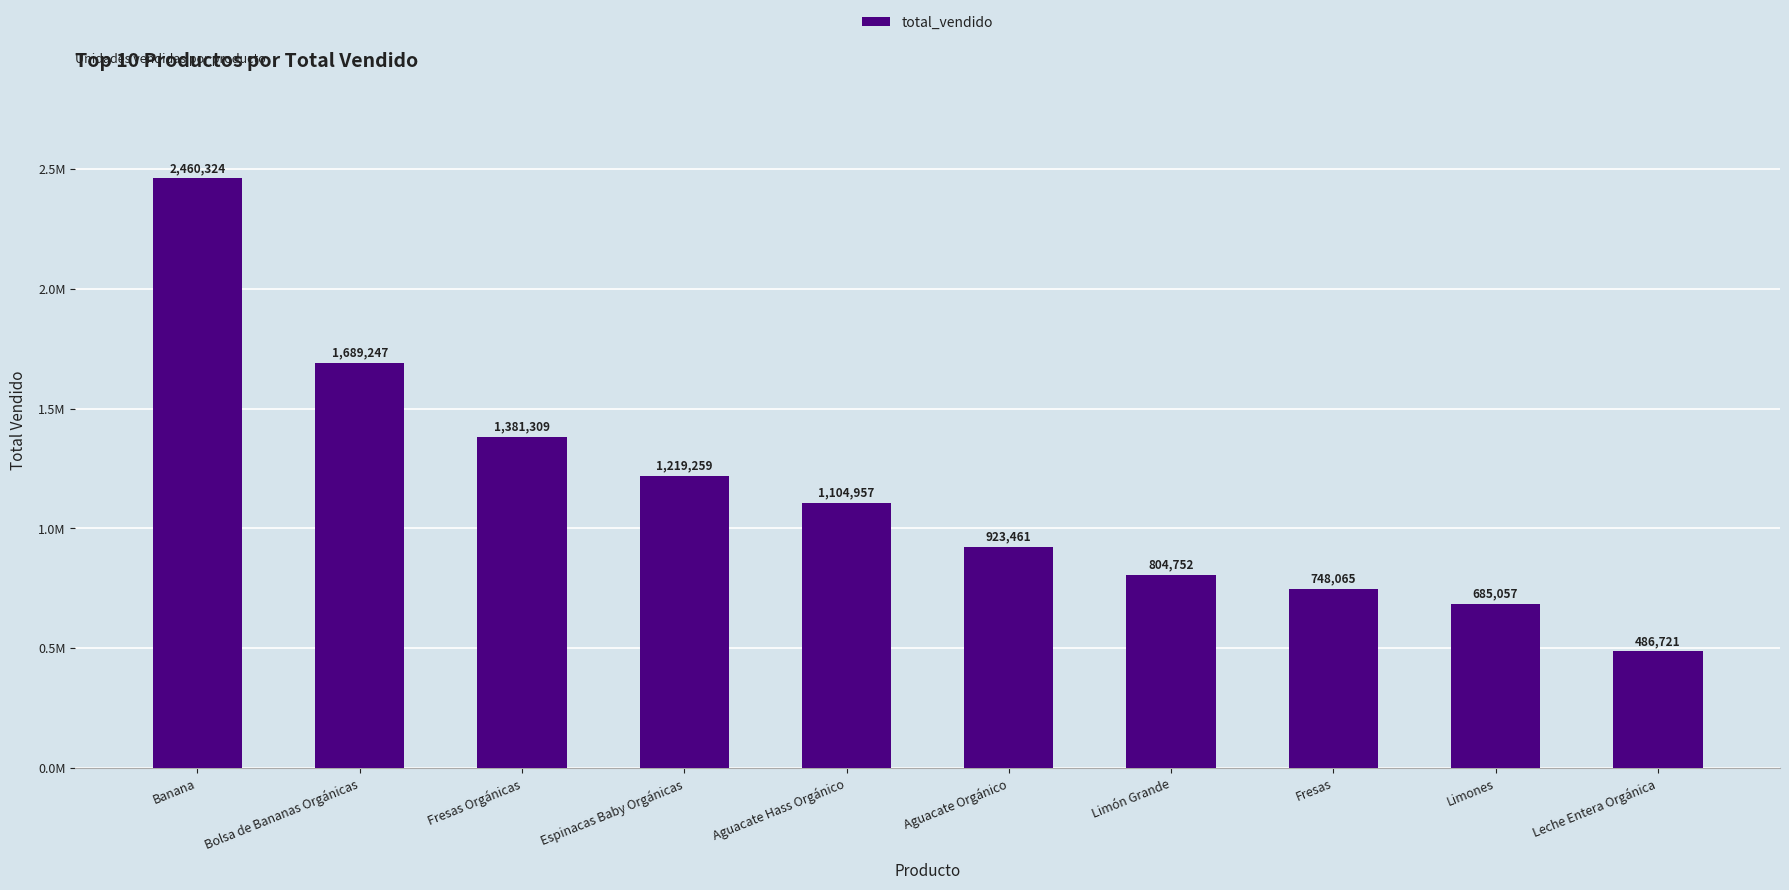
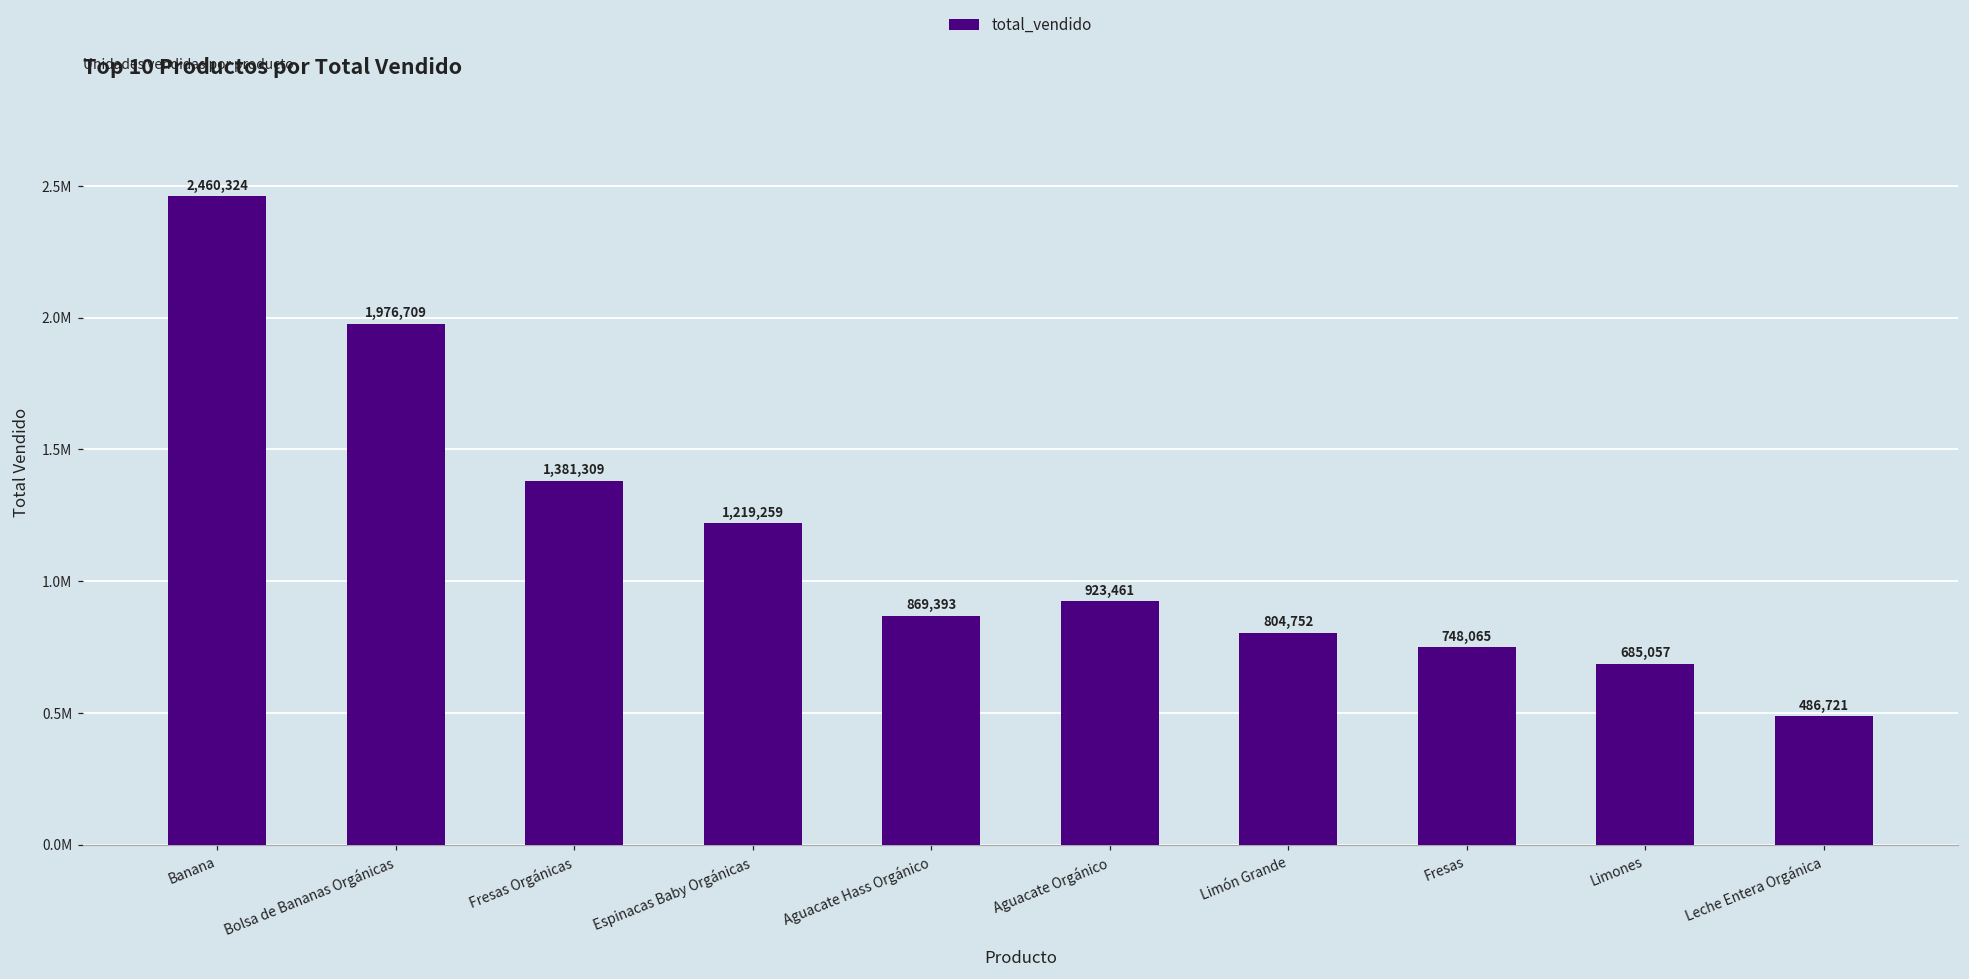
Bolsa de Bananas Orgánicas: 1,689,247 -> 1,976,709
Aguacate Hass Orgánico: 1,104,957 -> 869,393
